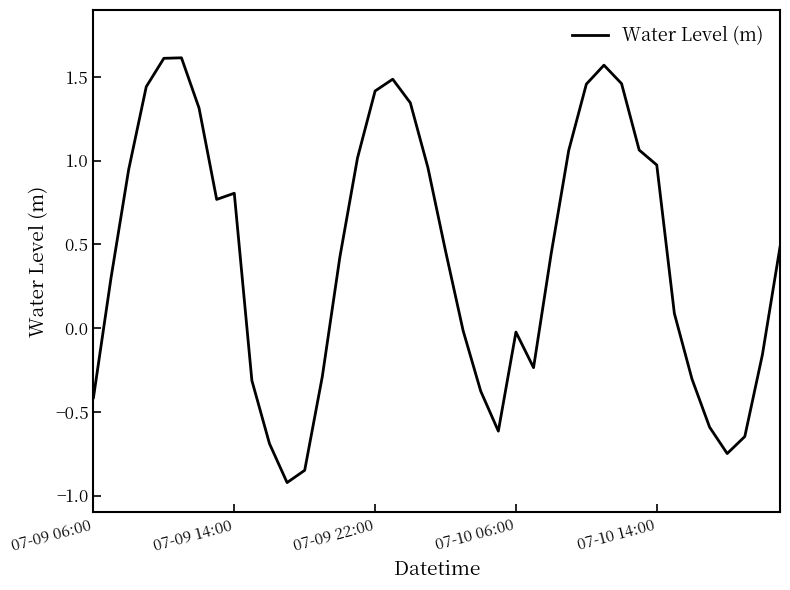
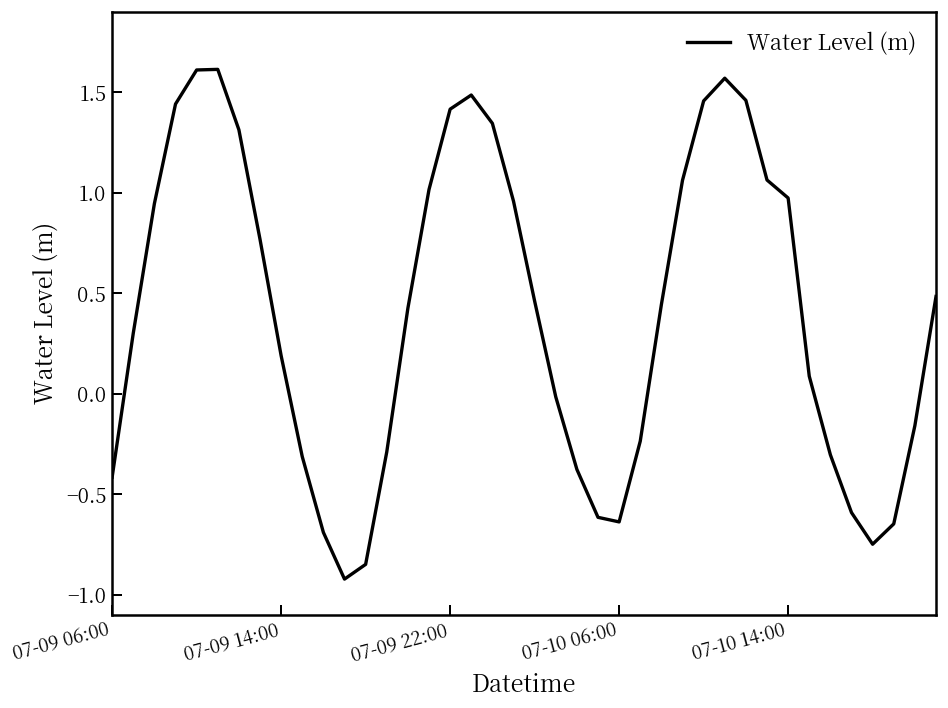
07-09 14:00: 0.81 -> 0.19
07-10 06:00: -0.02 -> -0.64
